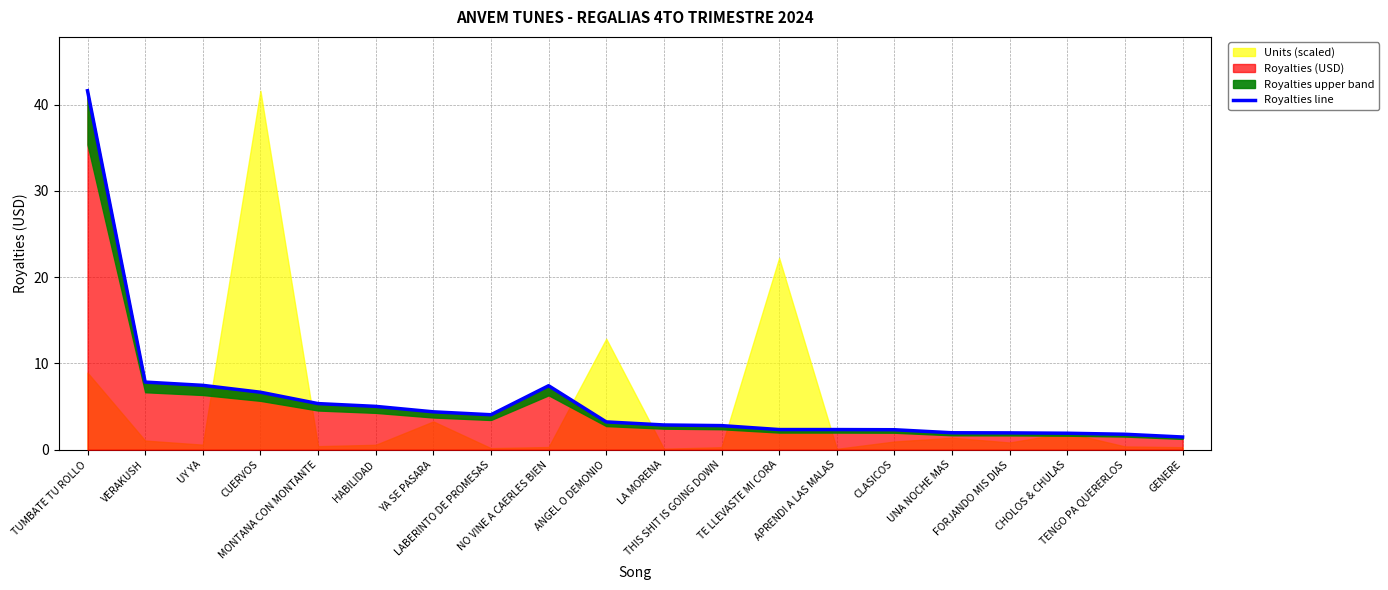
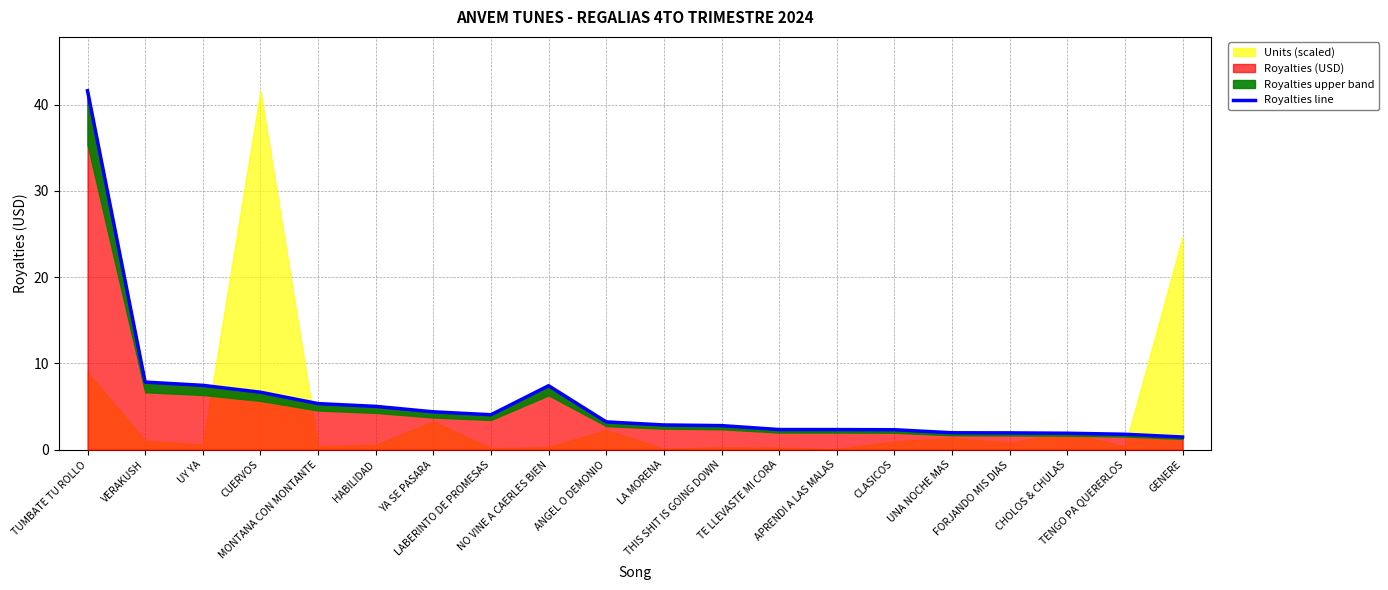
Units (scaled), ANGEL O DEMONIO: 13 -> 2
Units (scaled), TE LLEVASTE MI CORA: 22 -> 0
Units (scaled), GENERE: 0 -> 25
